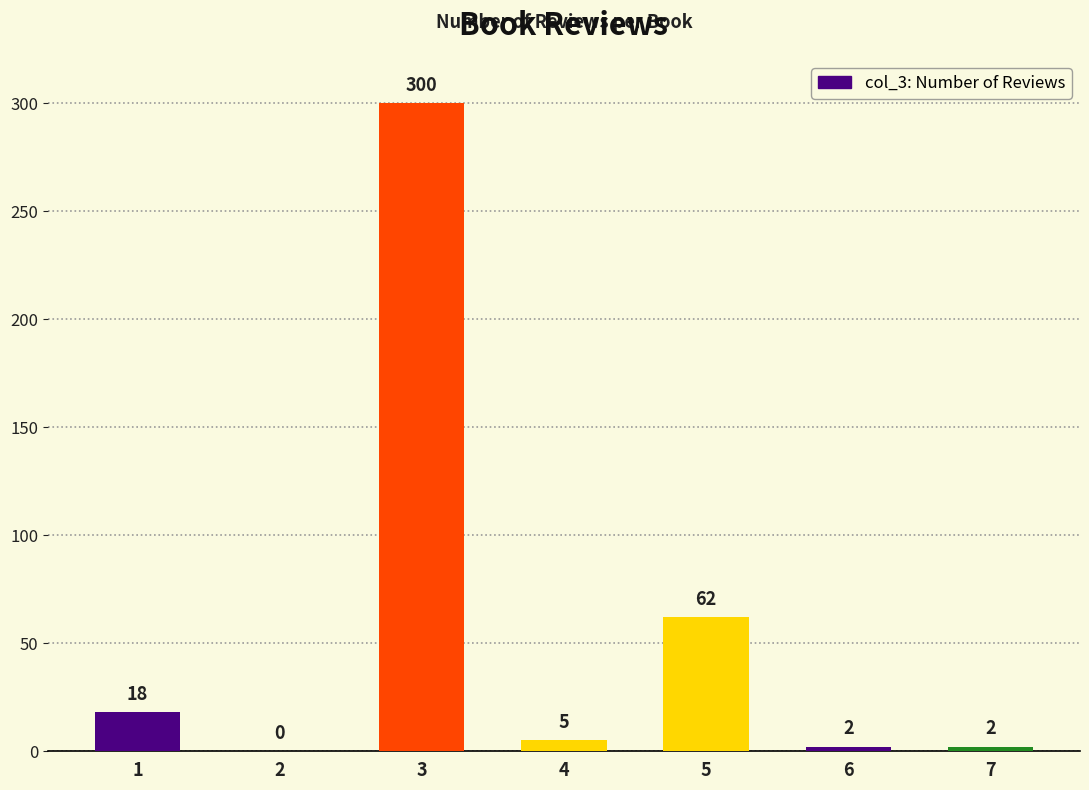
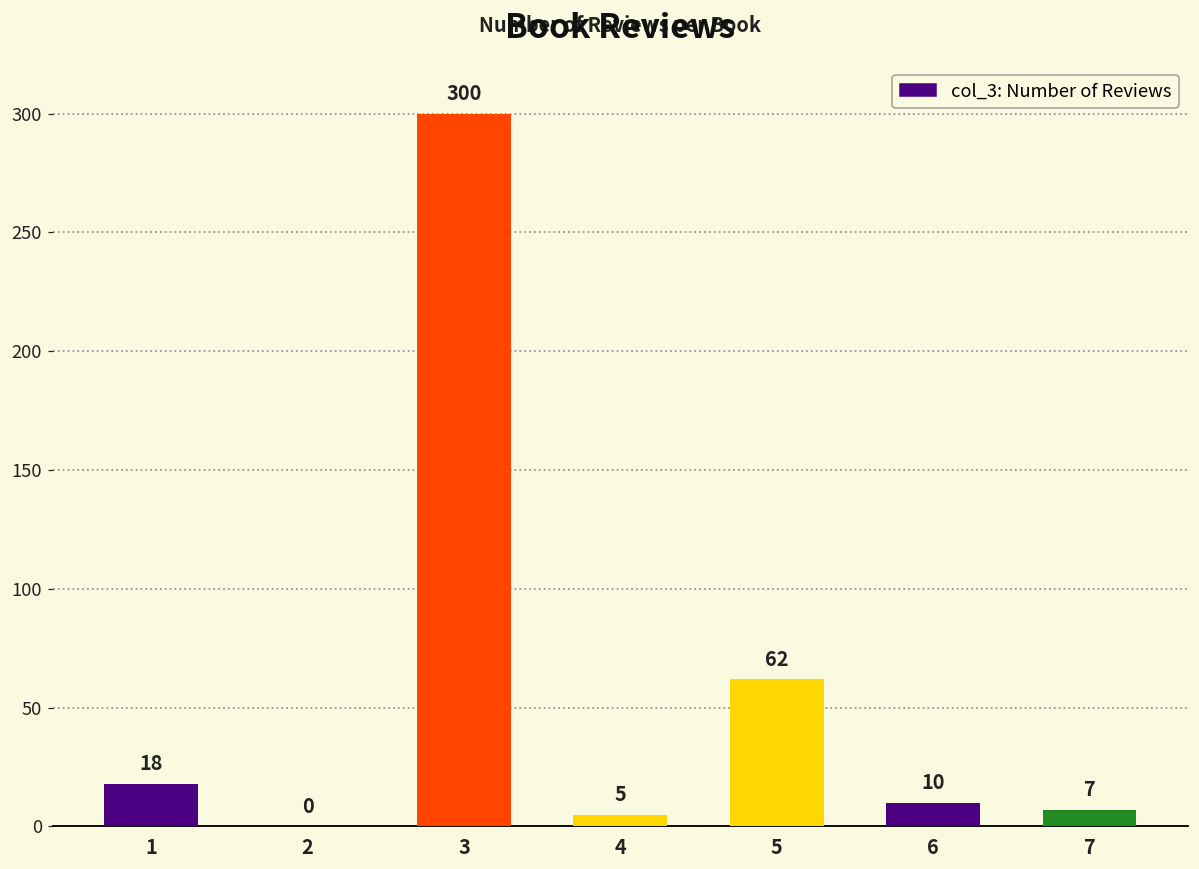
6: 2 -> 10
7: 2 -> 7
